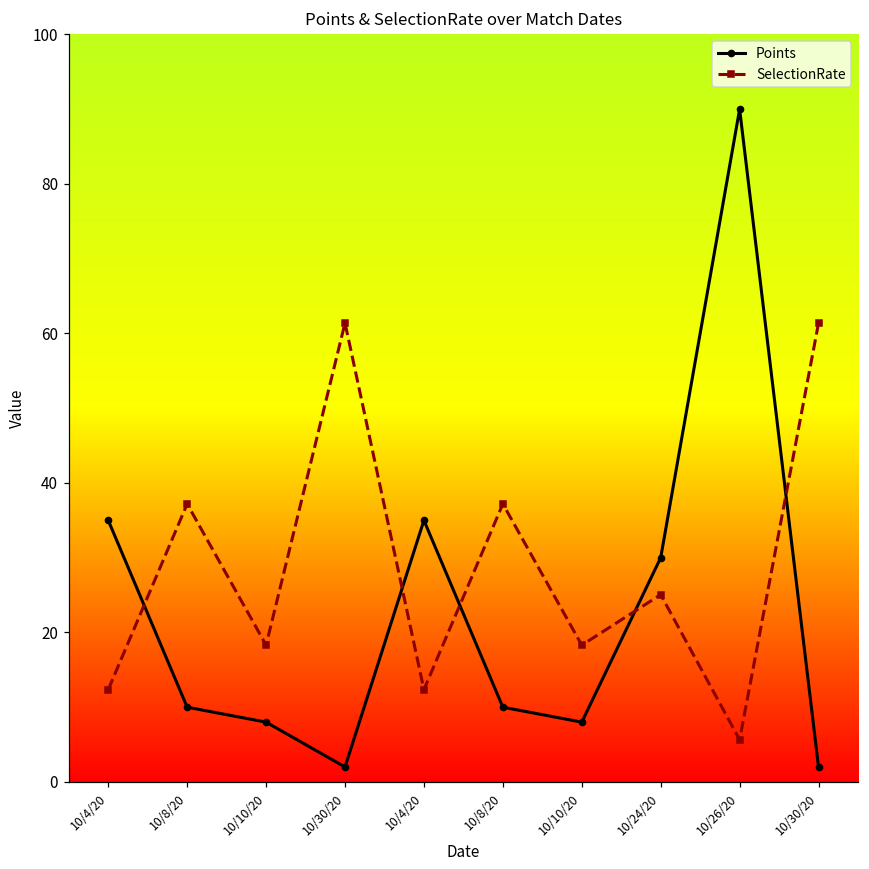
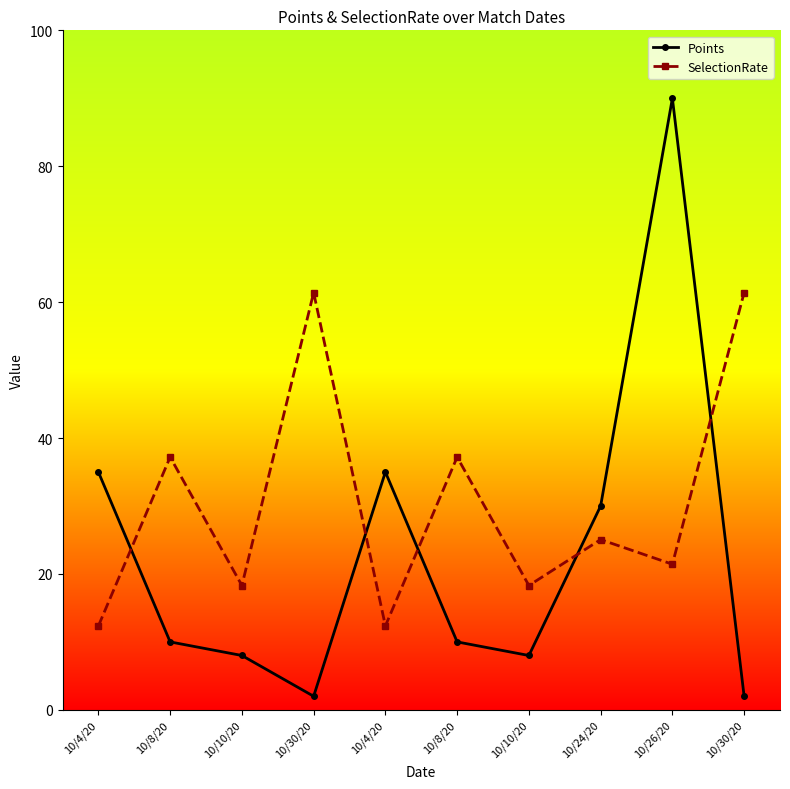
SelectionRate, 10/26/20: 6 -> 21
